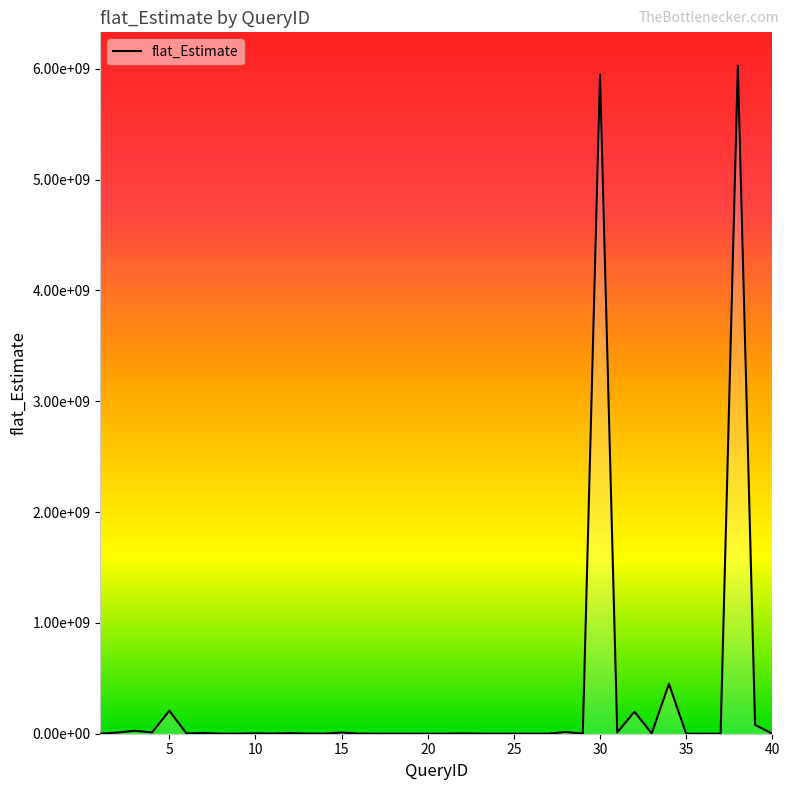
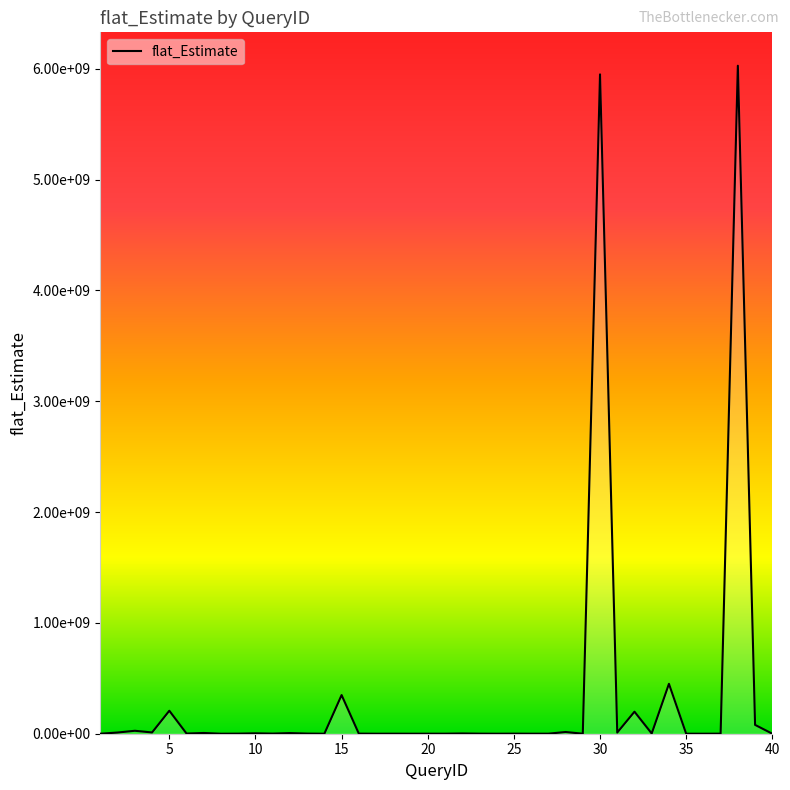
15: 10000000 -> 350000000
